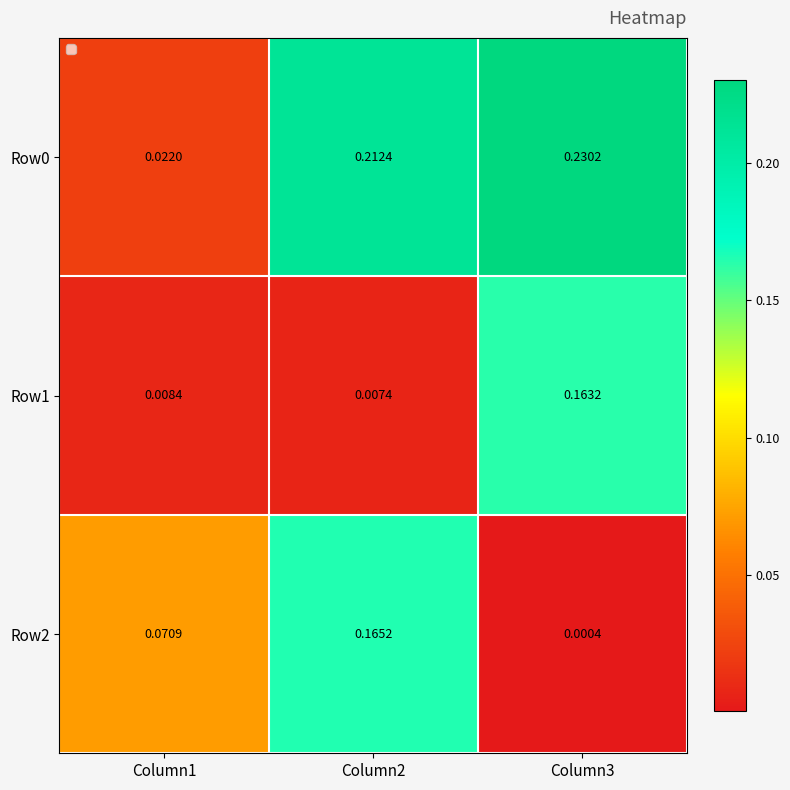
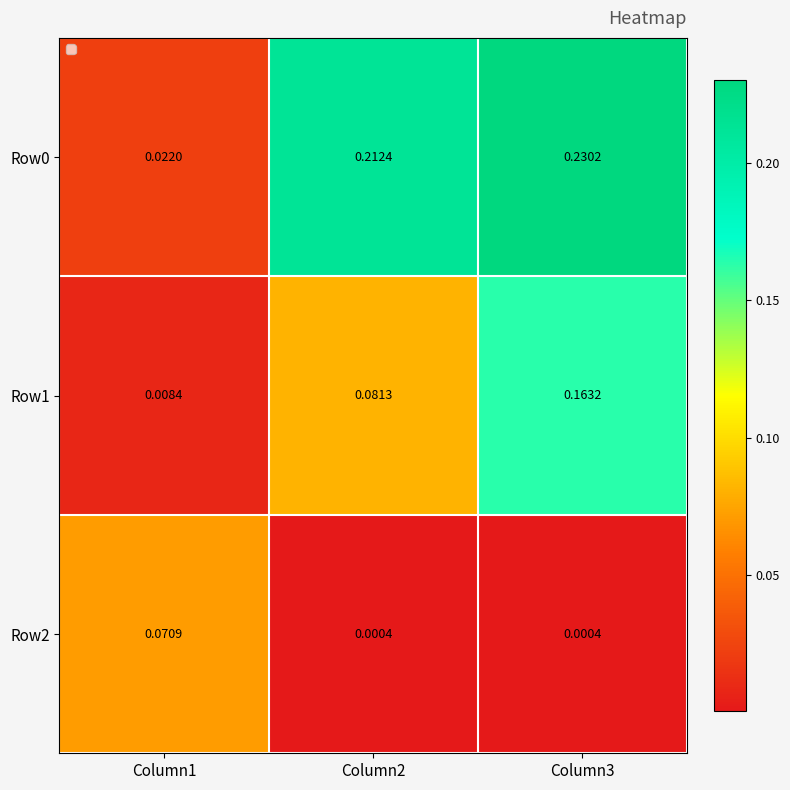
Row1, Column2: 0.0074 -> 0.0813
Row2, Column2: 0.1652 -> 0.0004
